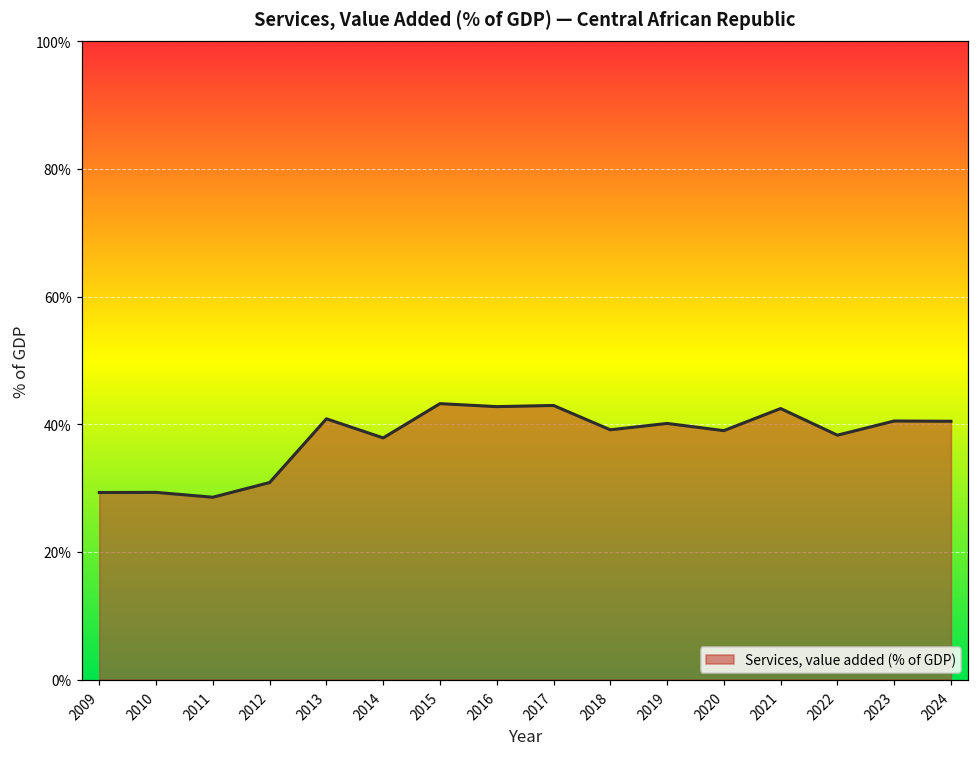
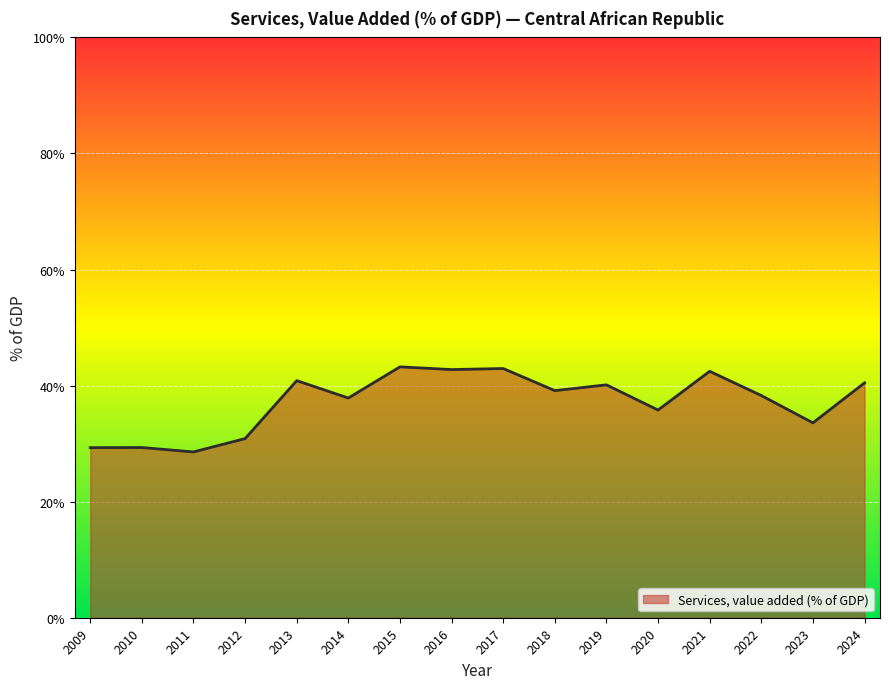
2020: 39% -> 36%
2023: 41% -> 34%
